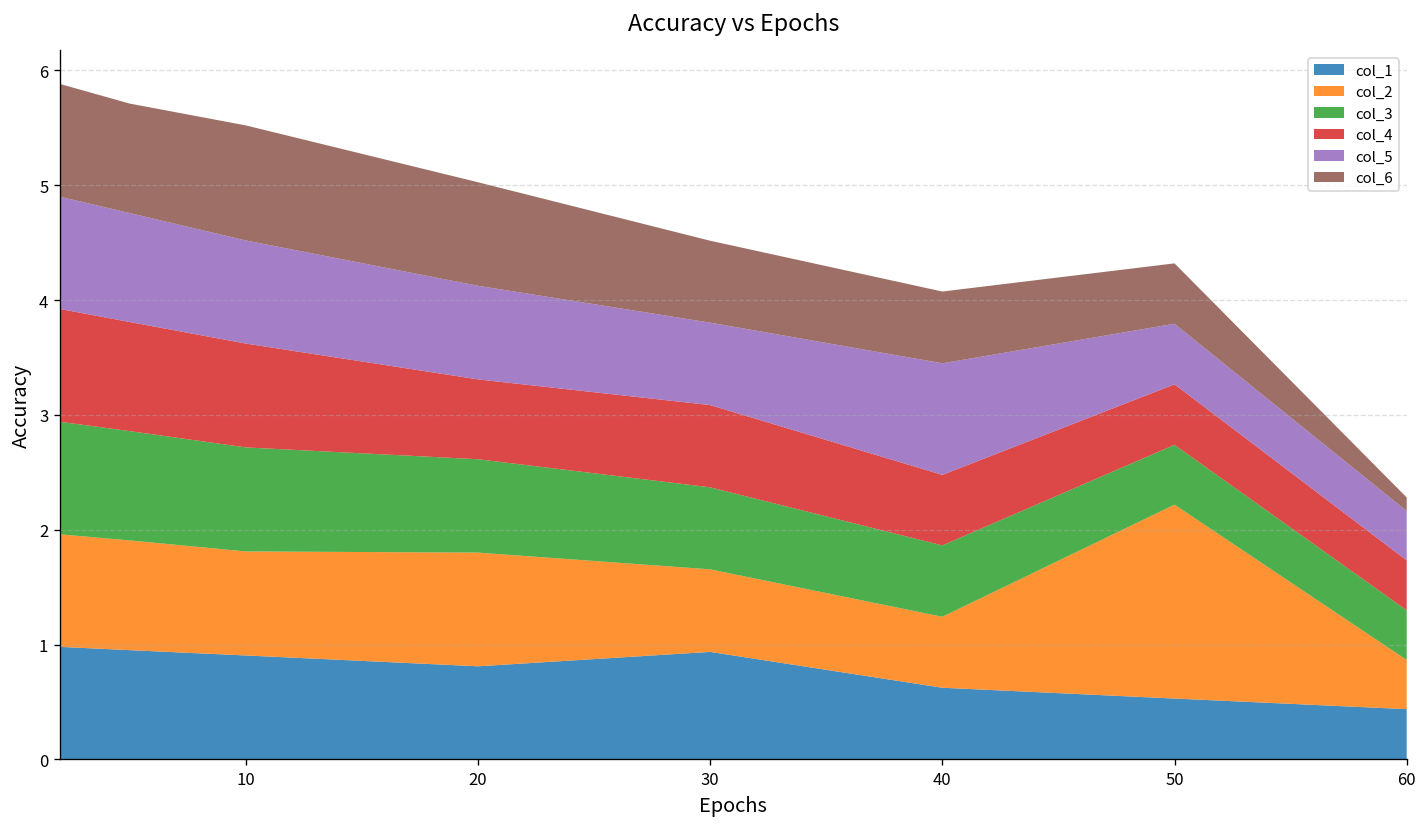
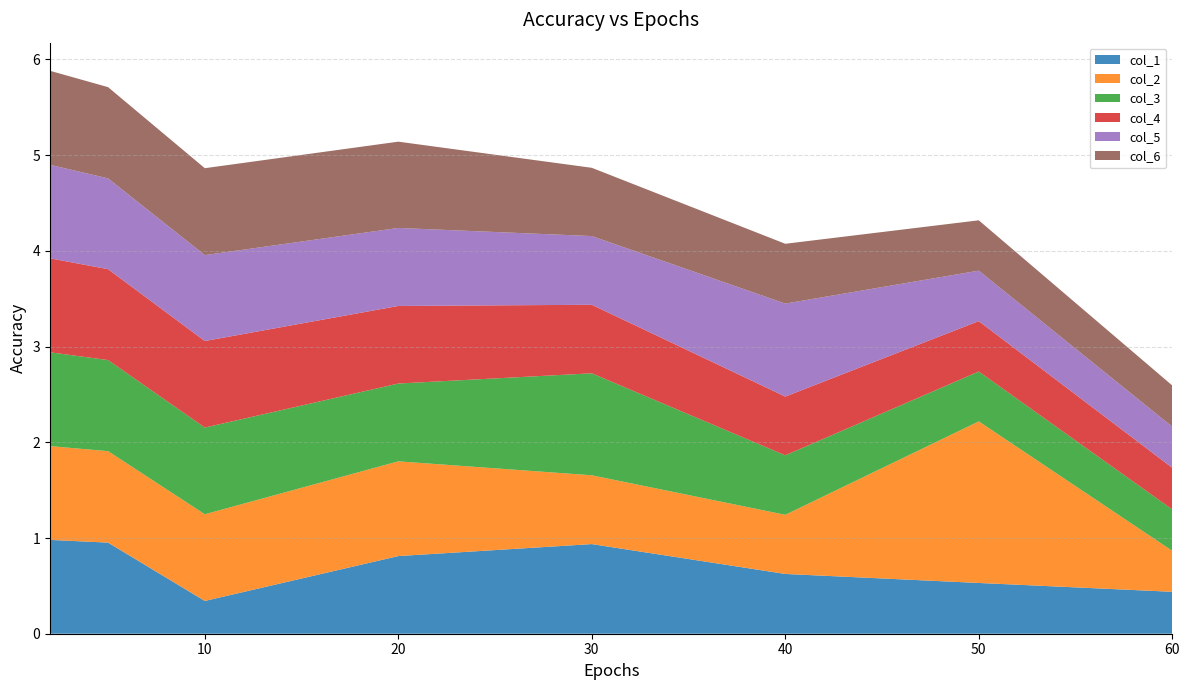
col_1, 10: 0.9 -> 0.3
col_6, 10: 1.0 -> 0.9
col_4, 20: 0.7 -> 0.8
col_3, 30: 0.7 -> 1.1
col_6, 60: 0.1 -> 0.4
